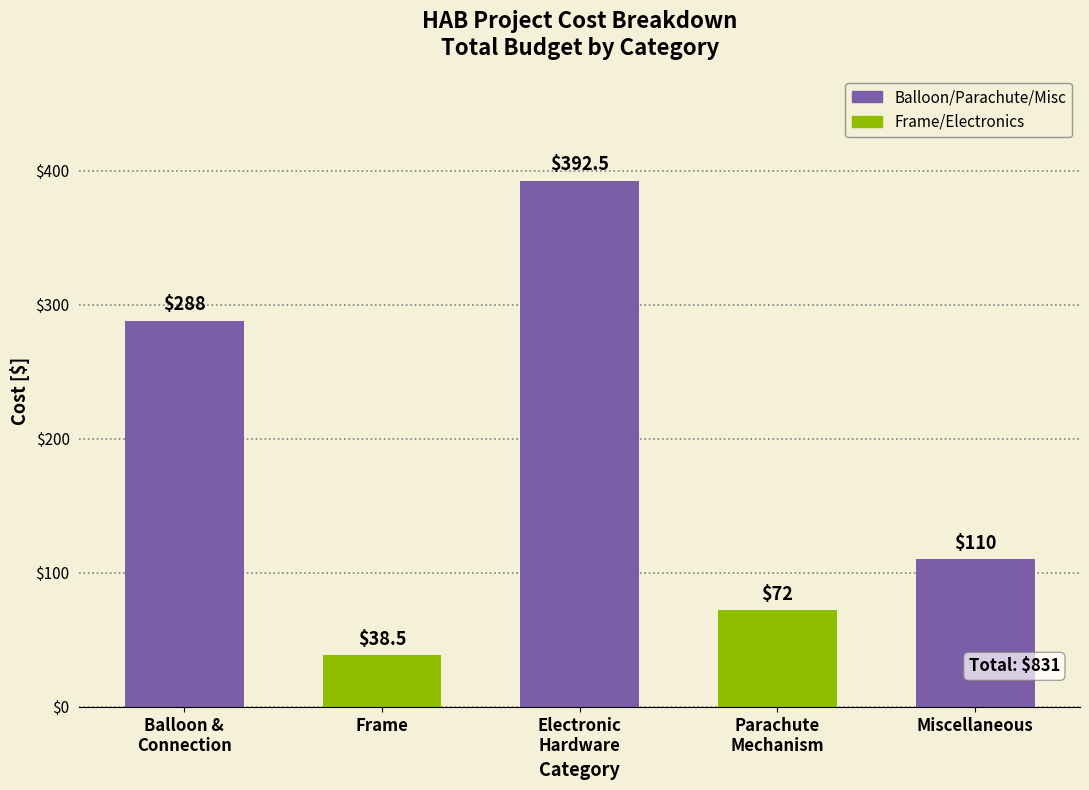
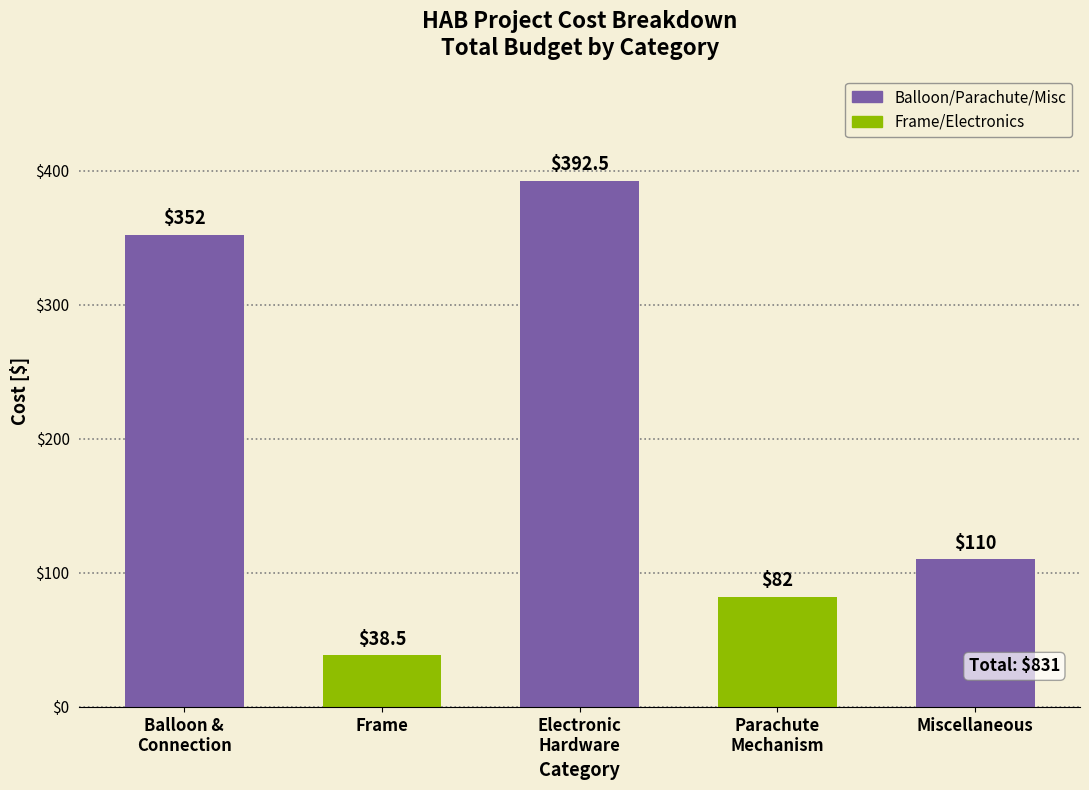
Balloon & Connection: $288 -> $352
Parachute Mechanism: $72 -> $82
